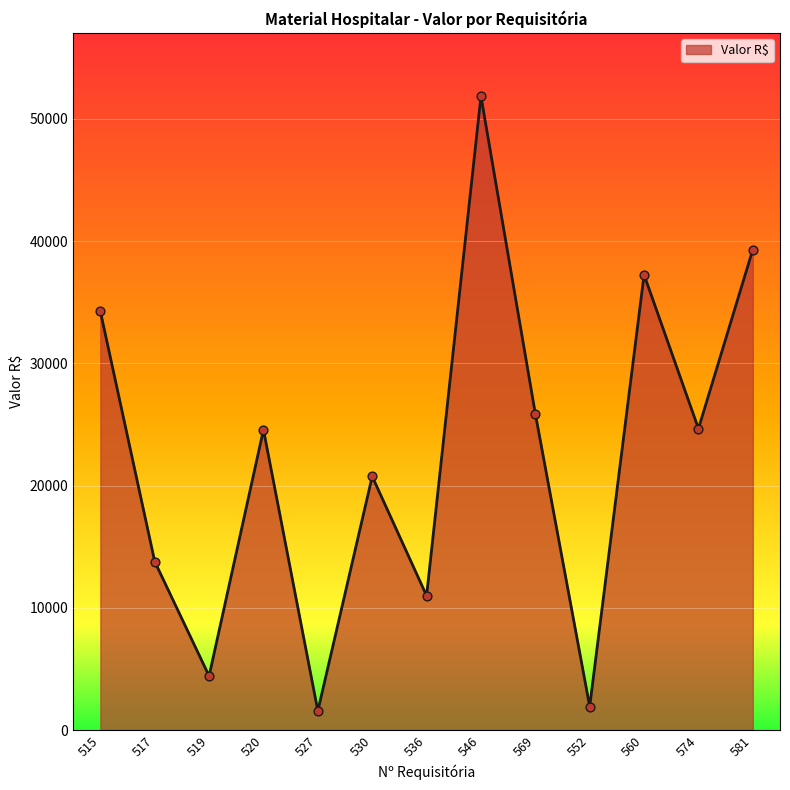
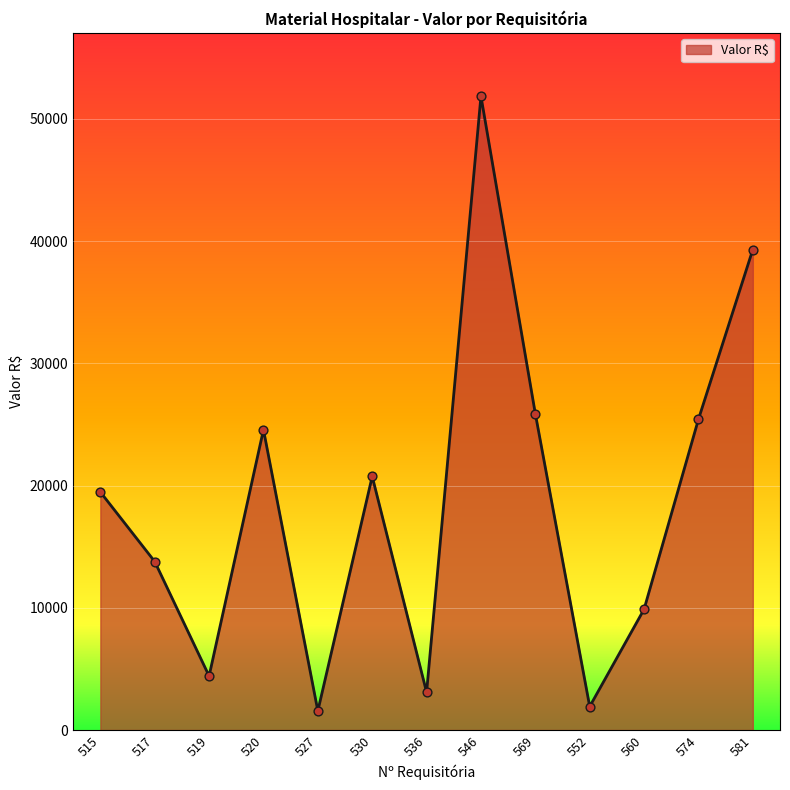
515: 34300 -> 19500
536: 11000 -> 3100
560: 37200 -> 9900
574: 24700 -> 25400
